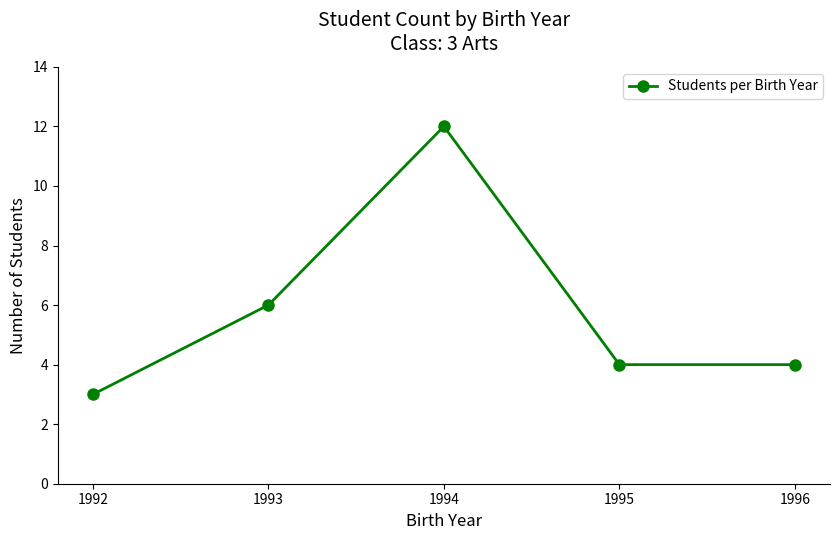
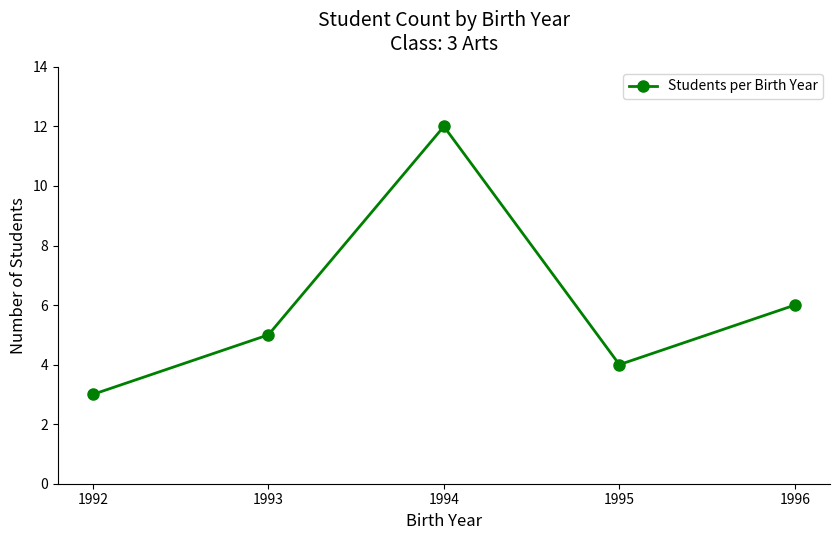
1993: 6 -> 5
1996: 4 -> 6
